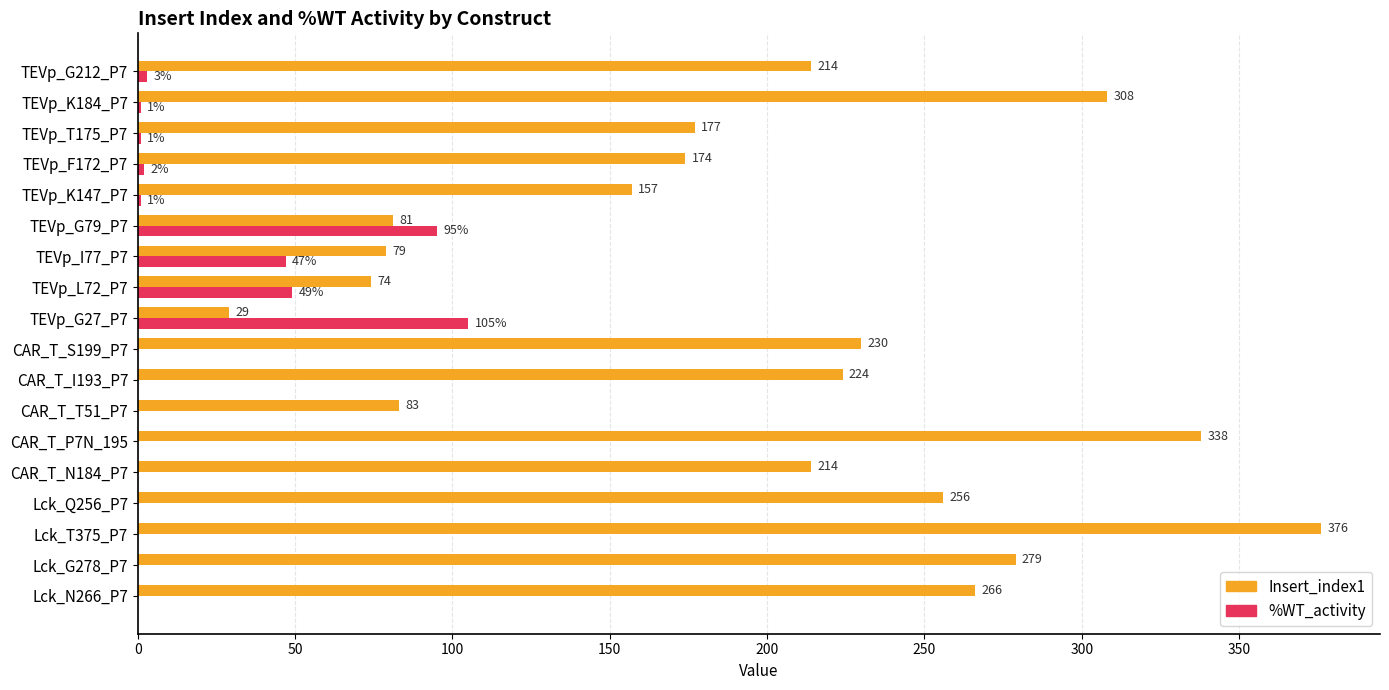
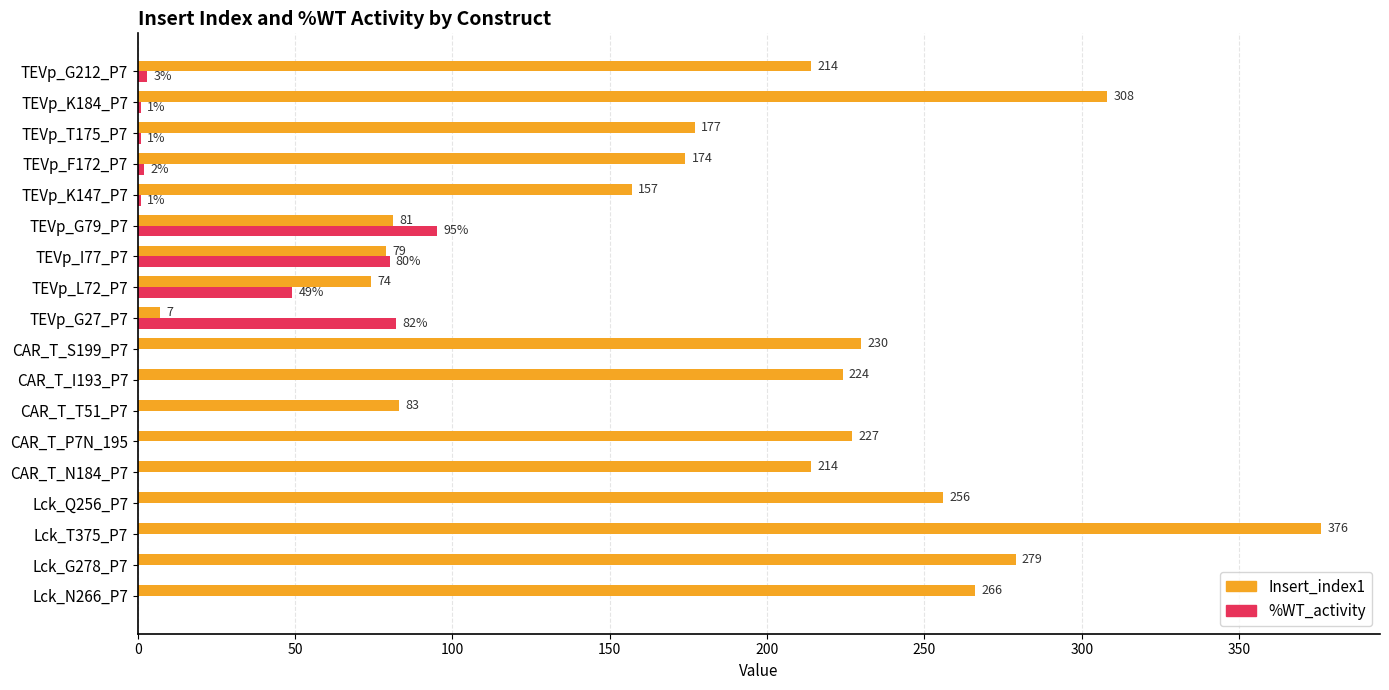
%WT_activity, TEVp_I77_P7: 47% -> 80%
Insert_index1, TEVp_G27_P7: 29 -> 7
%WT_activity, TEVp_G27_P7: 105% -> 82%
Insert_index1, CAR_T_P7N_195: 338 -> 227
